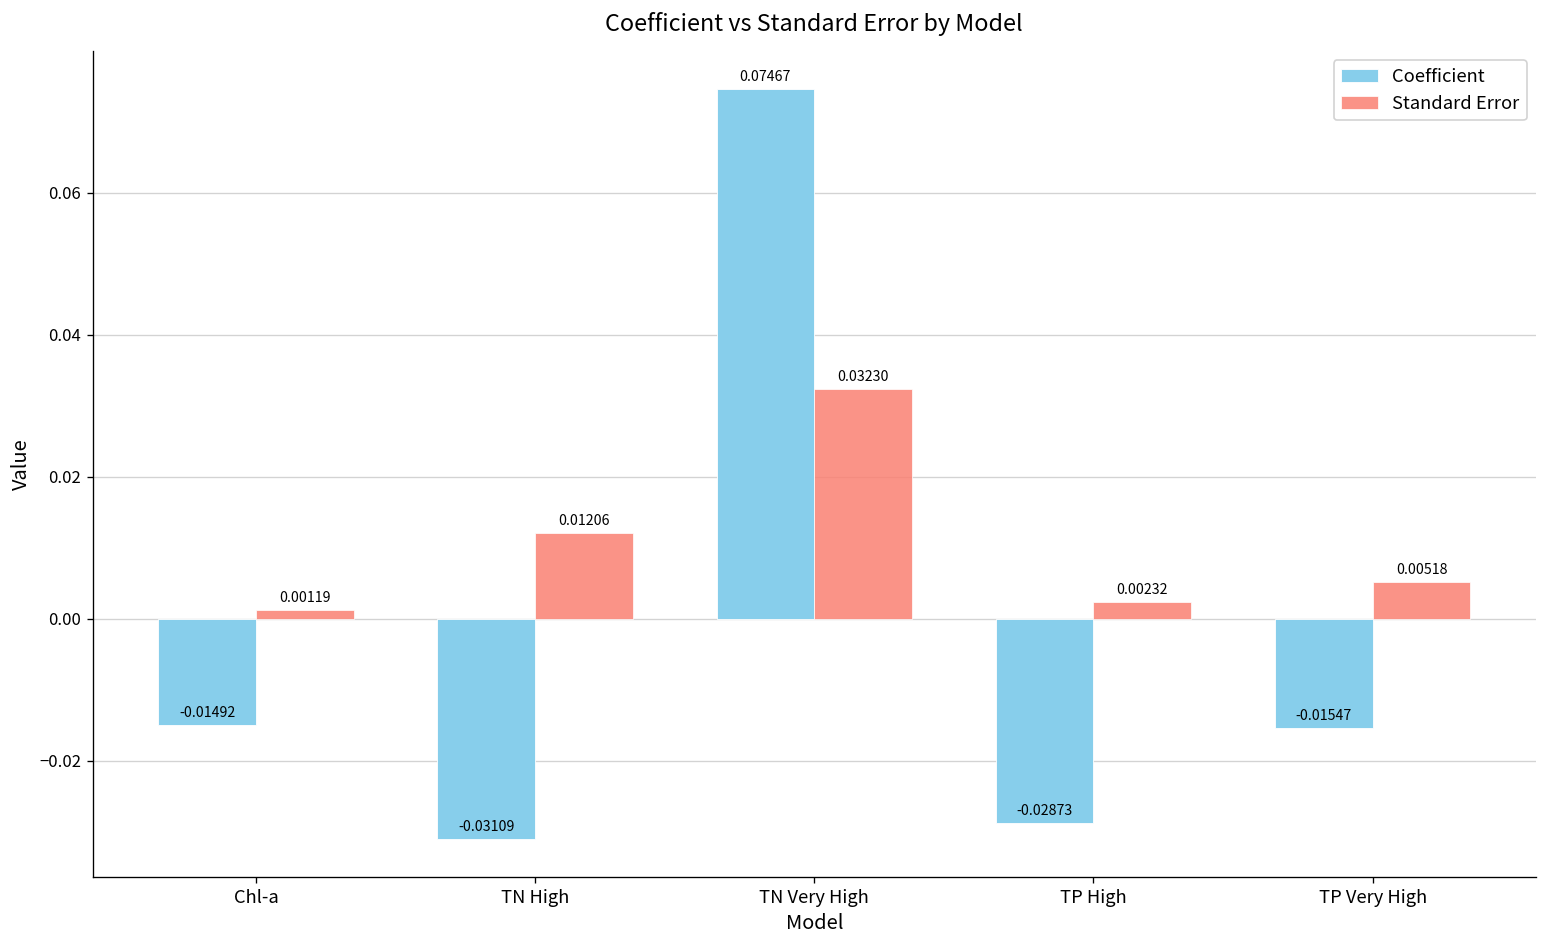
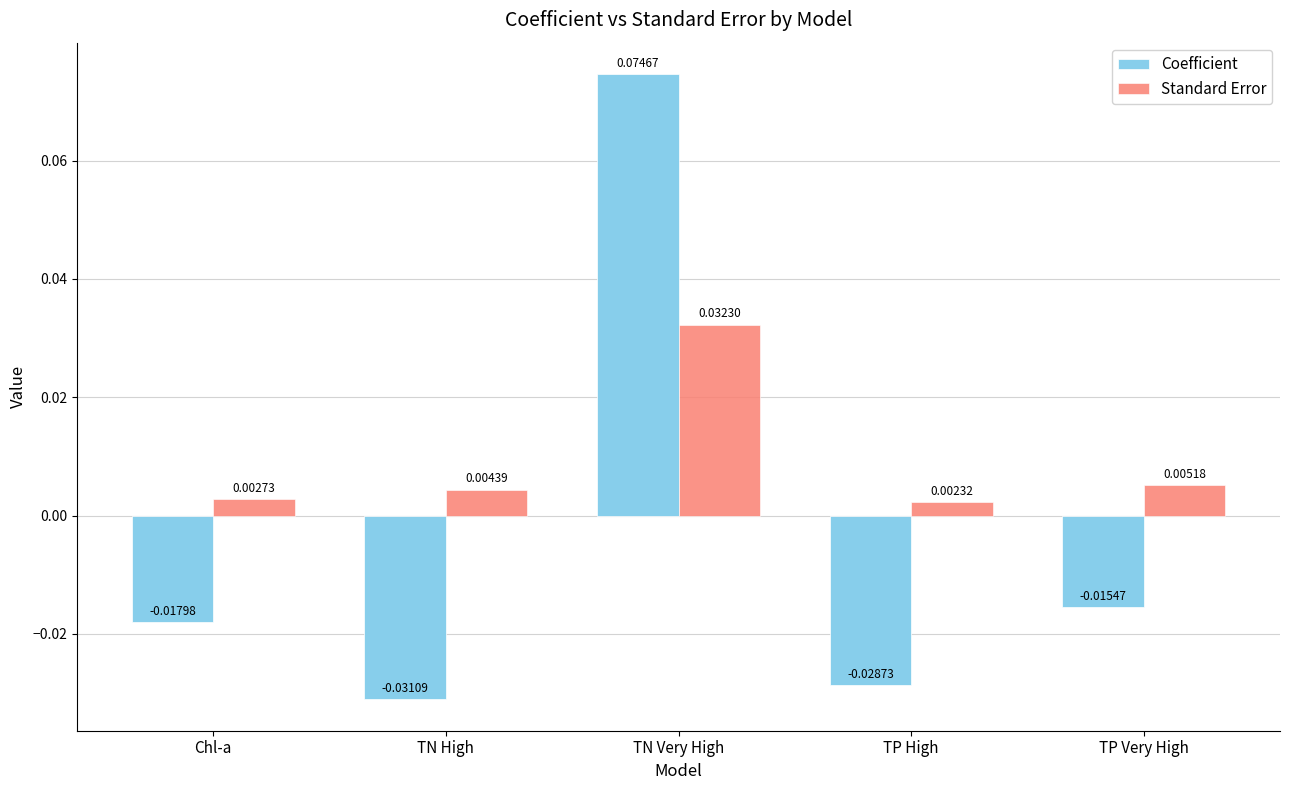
Coefficient, Chl-a: -0.01492 -> -0.01798
Standard Error, Chl-a: 0.00119 -> 0.00273
Standard Error, TN High: 0.01206 -> 0.00439
